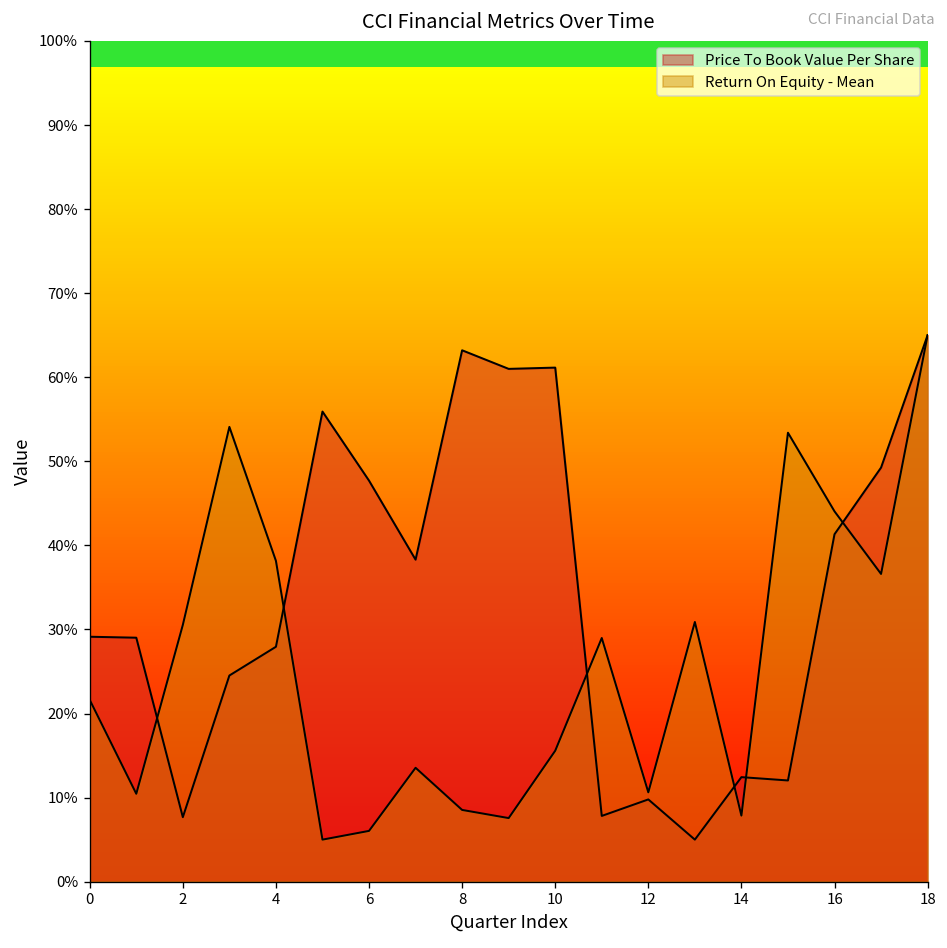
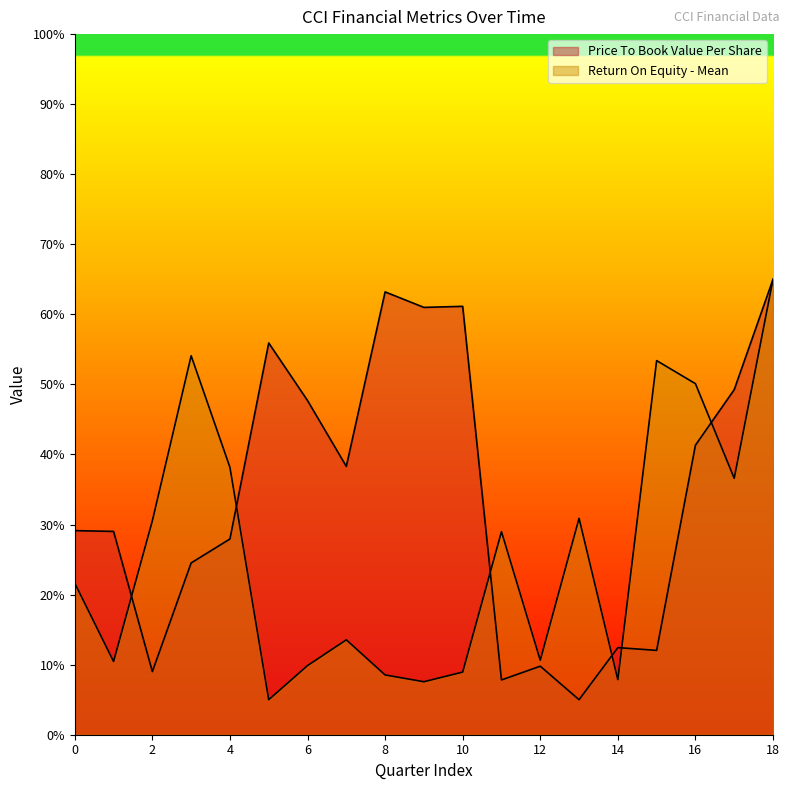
Price To Book Value Per Share, 2: 8% -> 9%
Return On Equity - Mean, 6: 6% -> 10%
Return On Equity - Mean, 10: 16% -> 9%
Return On Equity - Mean, 16: 44% -> 50%
